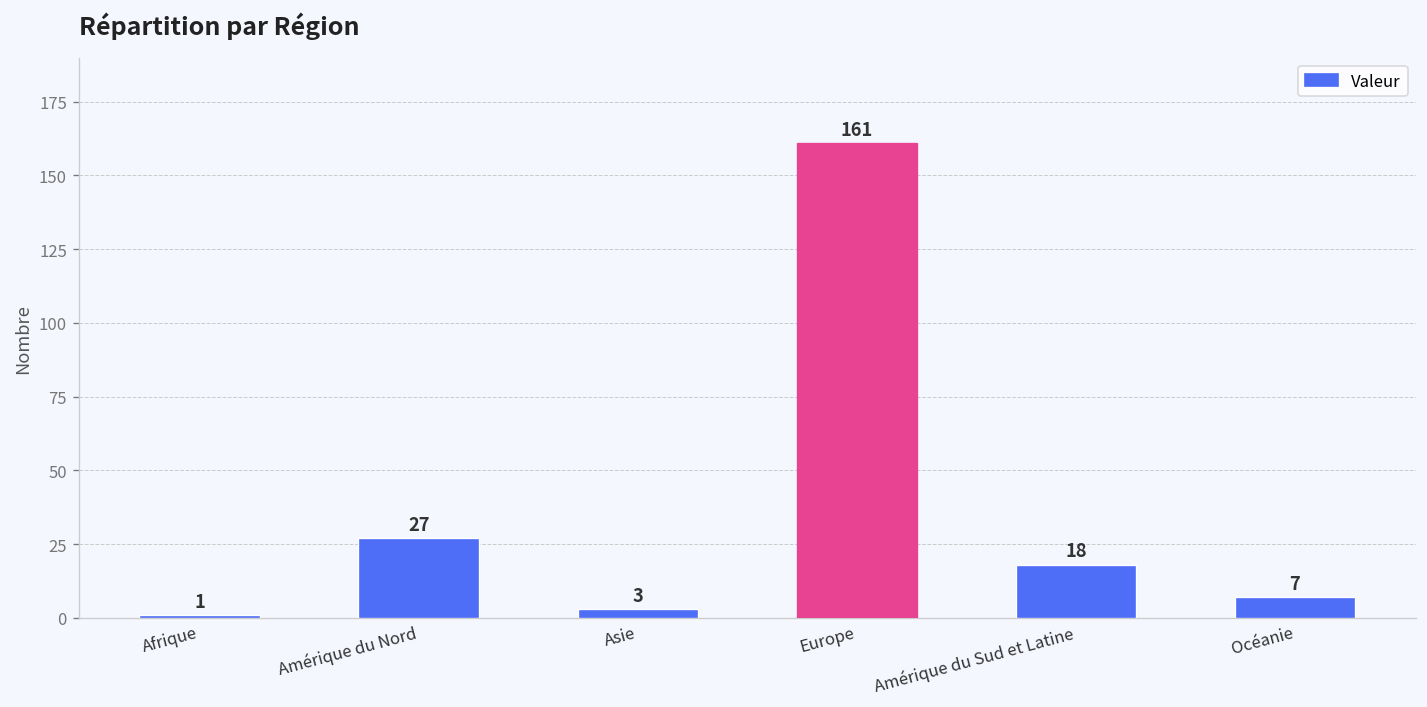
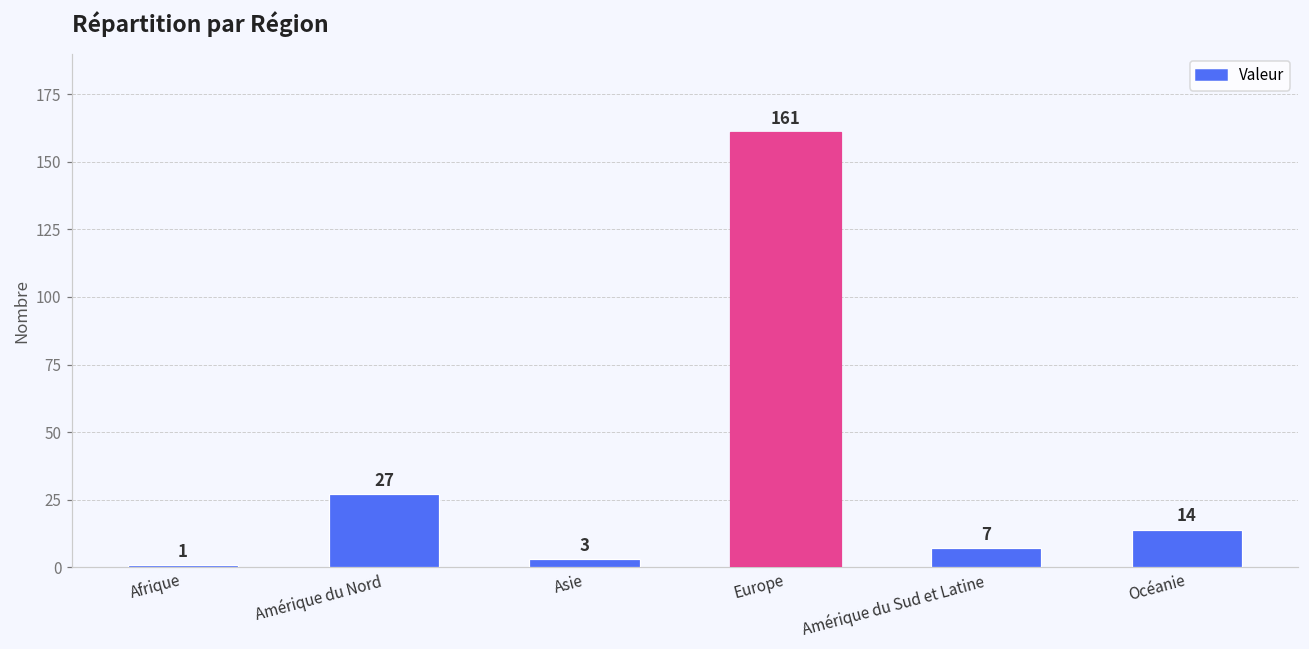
Amérique du Sud et Latine: 18 -> 7
Océanie: 7 -> 14
